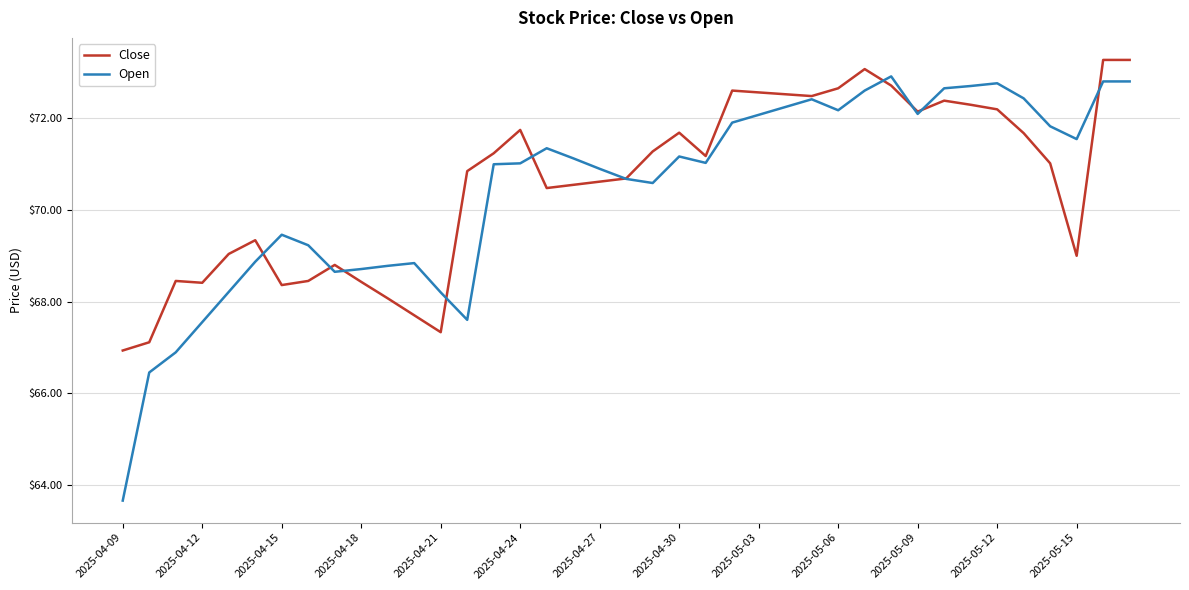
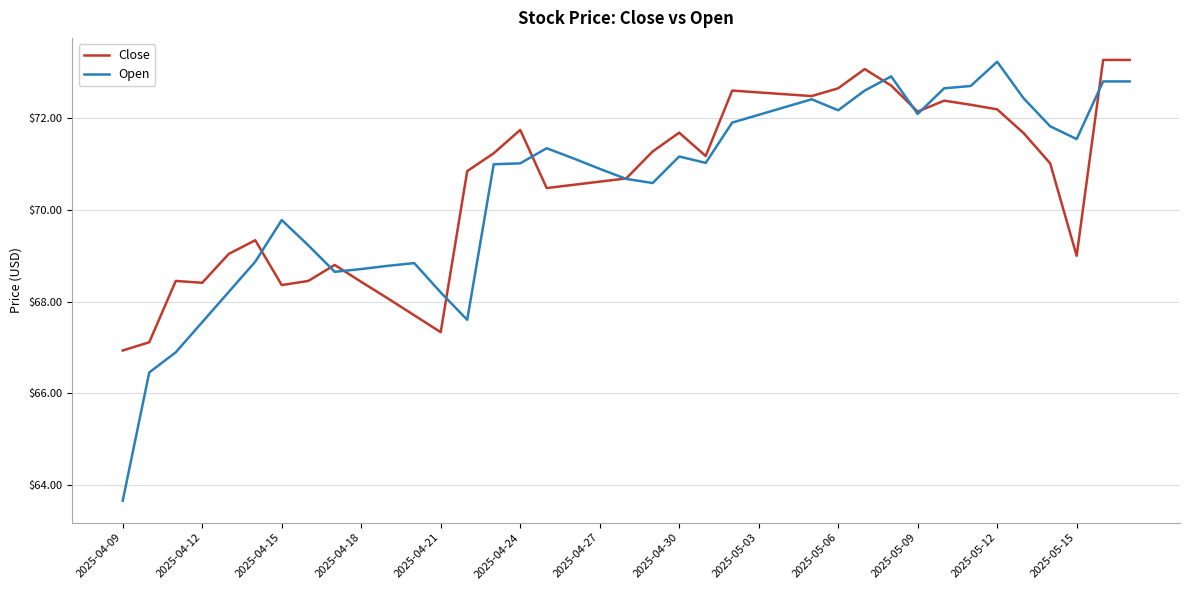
Open, 2025-04-15: $69.5 -> $69.8
Open, 2025-05-12: $72.8 -> $73.2
